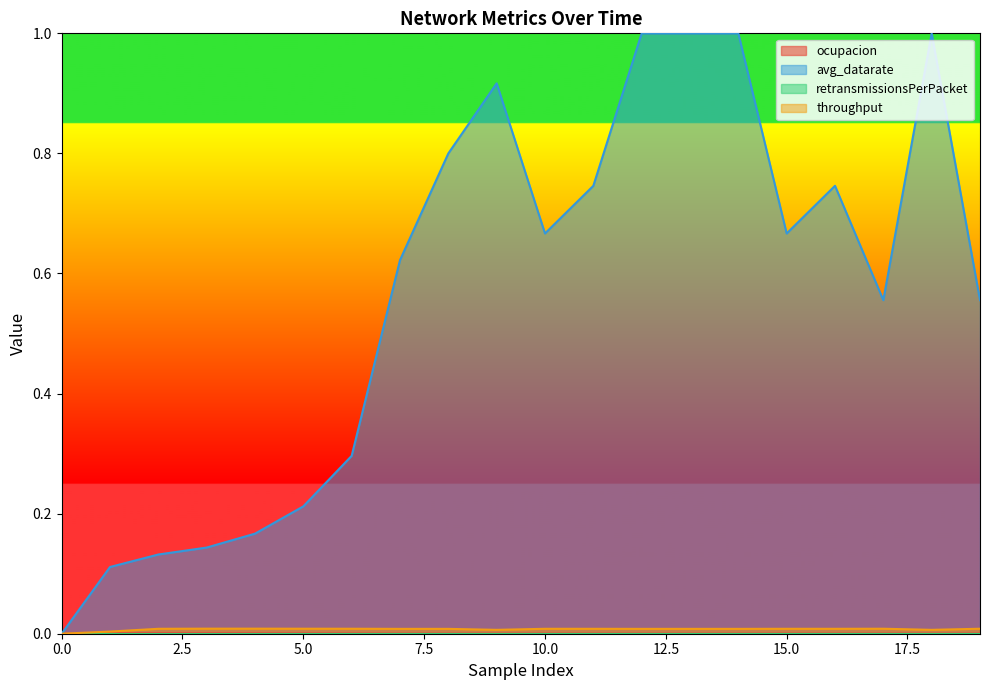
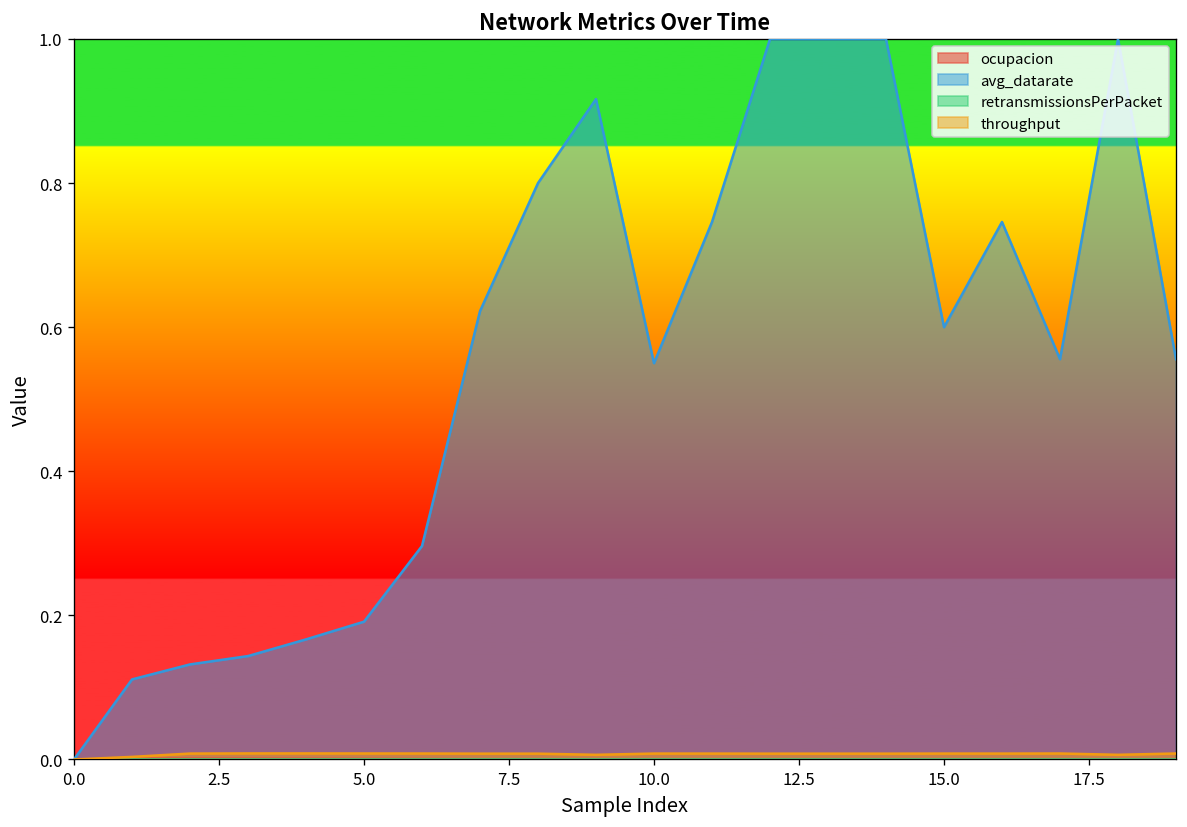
avg_datarate, 5.0: 0.21 -> 0.19
avg_datarate, 10.0: 0.67 -> 0.55
avg_datarate, 15.0: 0.67 -> 0.60
